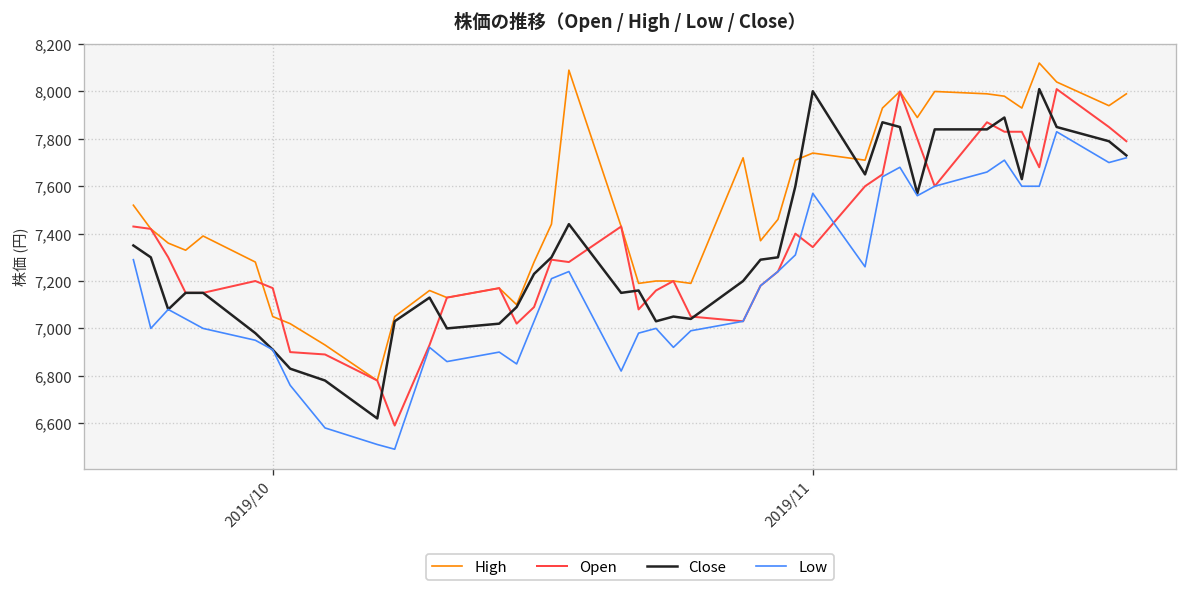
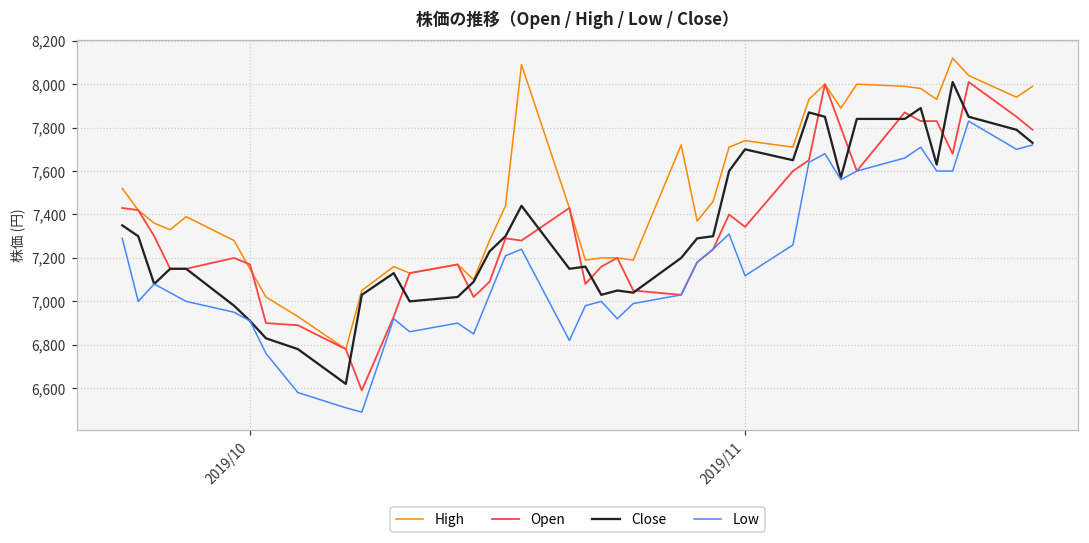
High, 2019/10: 7,050 -> 7,150
Close, 2019/11: 8,000 -> 7,700
Low, 2019/11: 7,570 -> 7,120
